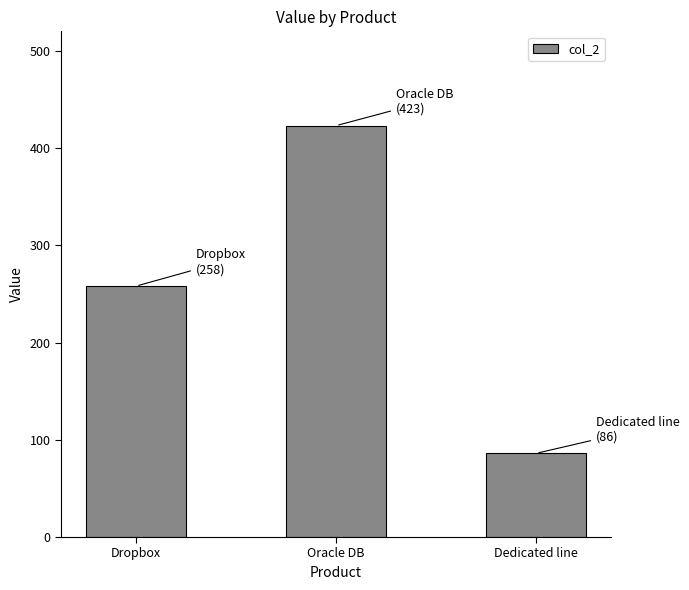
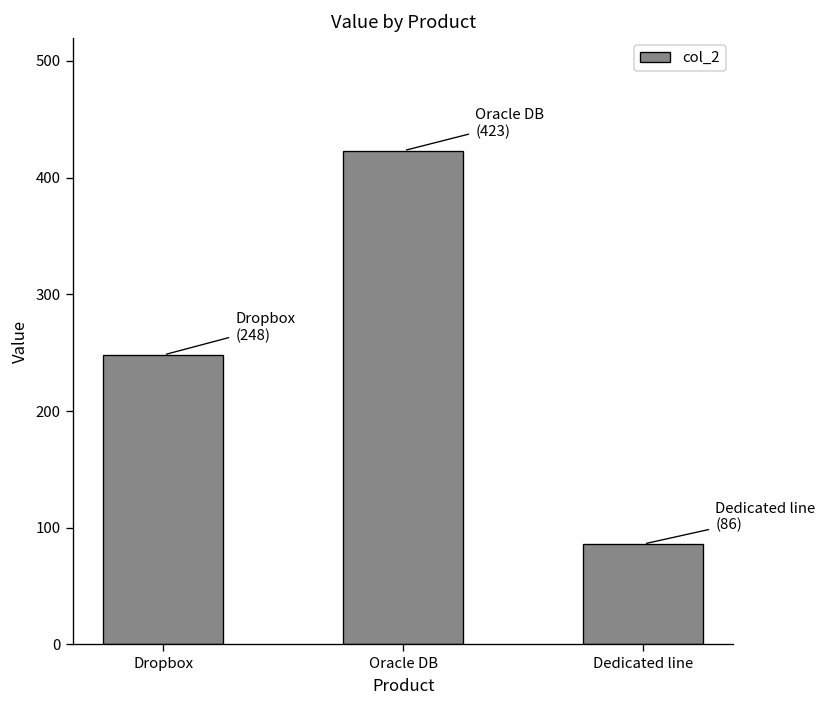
Dropbox: (258) -> (248)
